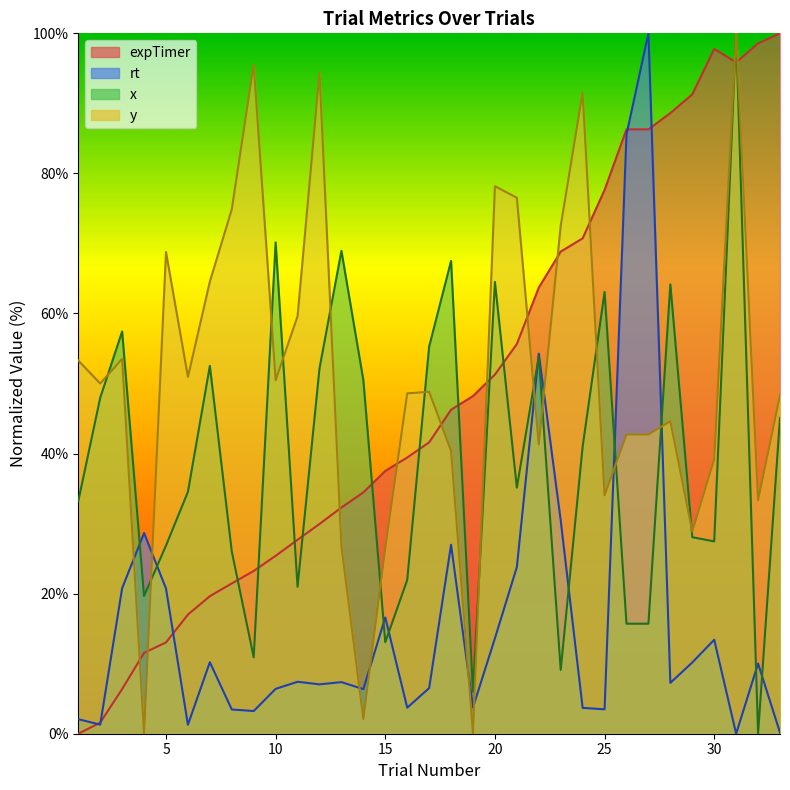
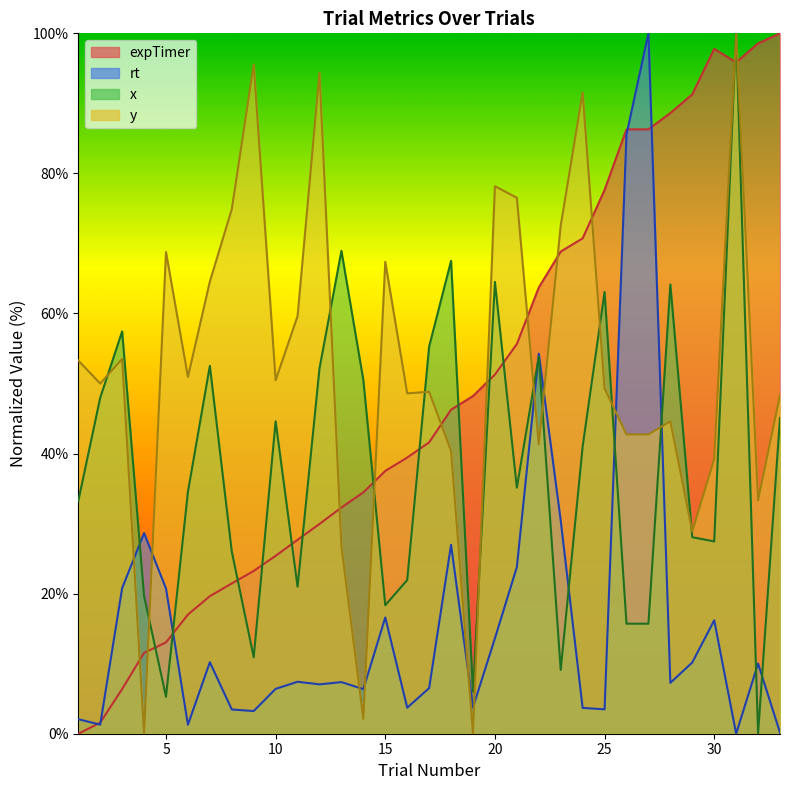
x, 5: 27% -> 5%
x, 10: 70% -> 45%
x, 15: 13% -> 18%
y, 15: 27% -> 67%
y, 25: 34% -> 49%
rt, 30: 13% -> 16%
